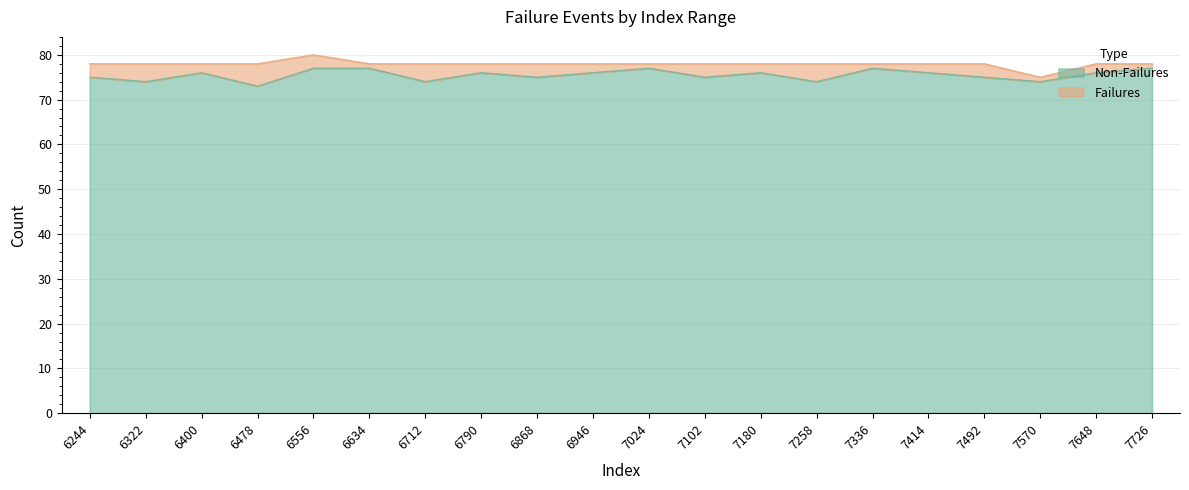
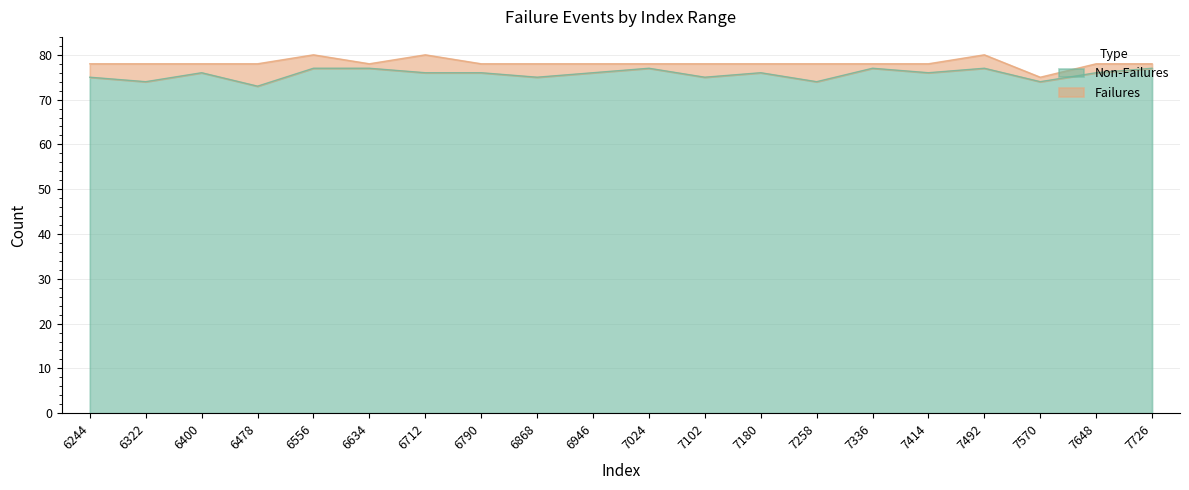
Non-Failures, 6712: 74 -> 76
Non-Failures, 7492: 75 -> 77
